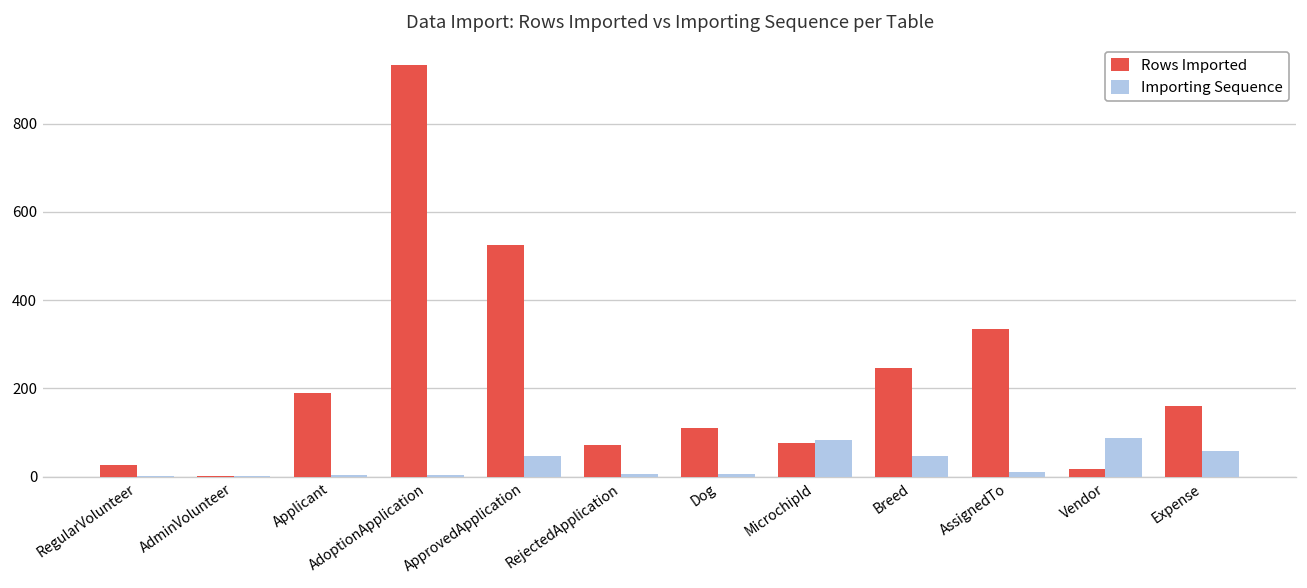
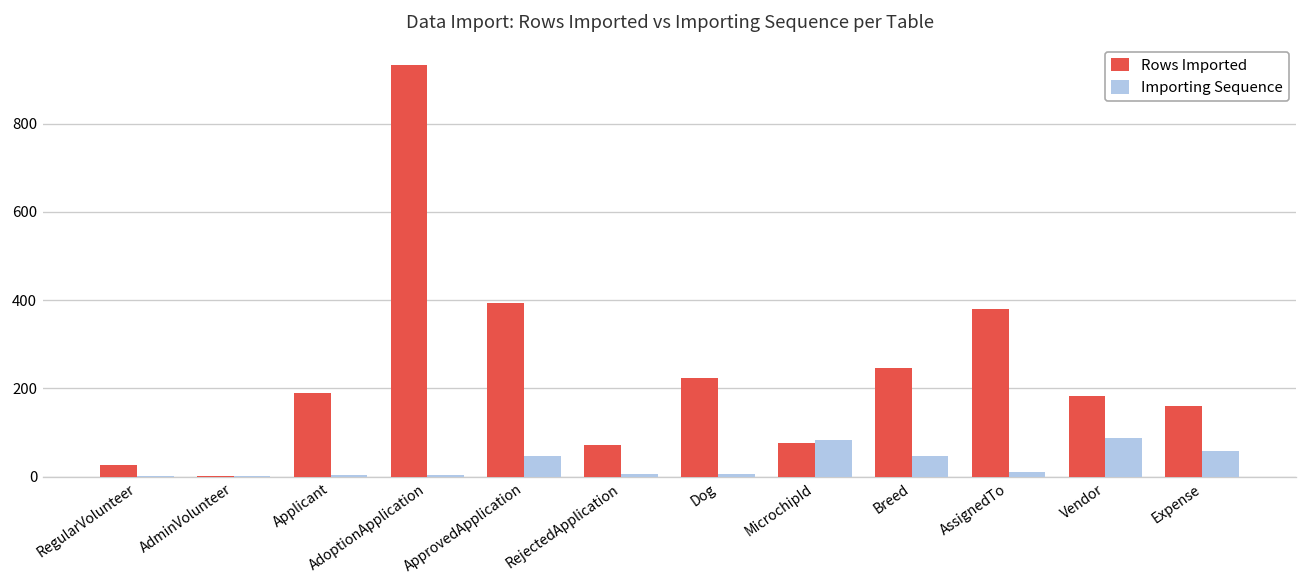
Rows Imported, ApprovedApplication: 520 -> 390
Rows Imported, Dog: 110 -> 220
Rows Imported, AssignedTo: 340 -> 380
Rows Imported, Vendor: 20 -> 180
